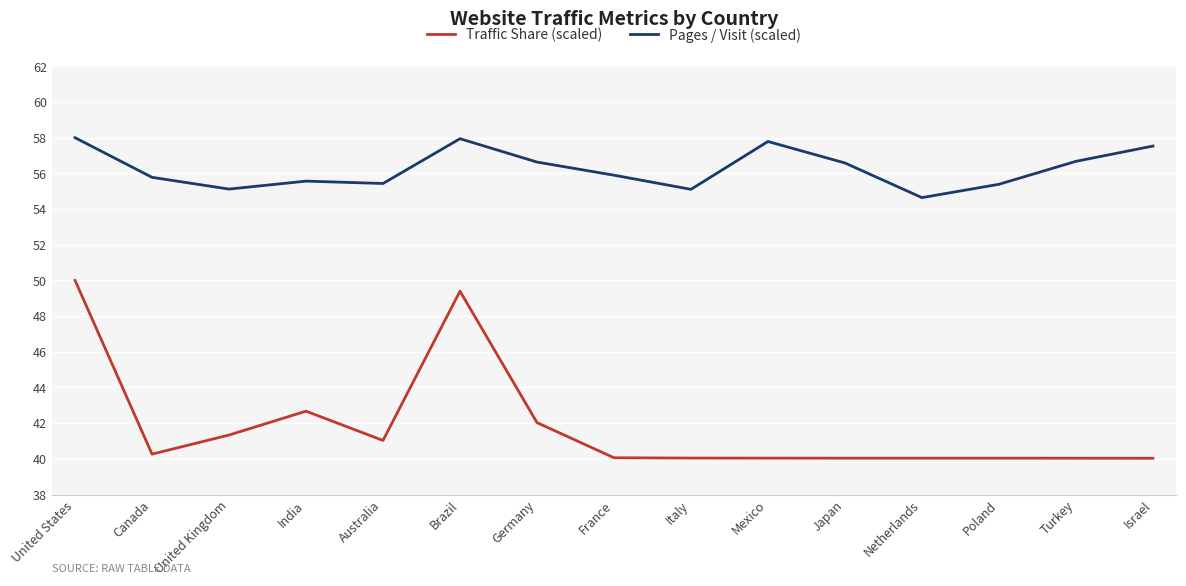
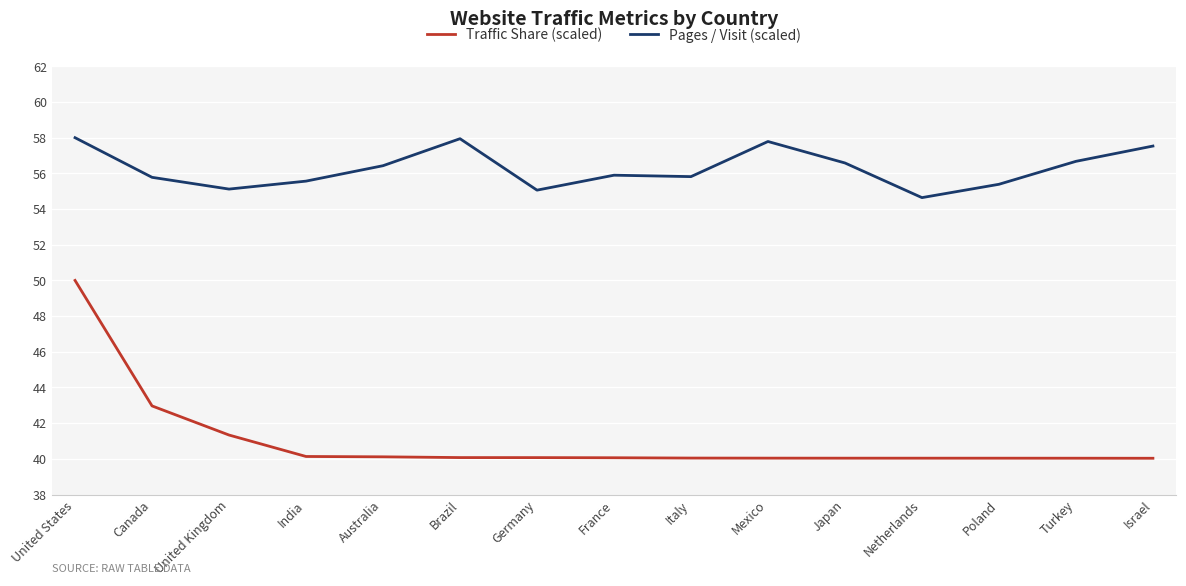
Traffic Share (scaled), Canada: 40.3 -> 43.0
Traffic Share (scaled), India: 42.7 -> 40.1
Traffic Share (scaled), Australia: 41.0 -> 40.1
Pages / Visit (scaled), Australia: 55.4 -> 56.4
Traffic Share (scaled), Brazil: 49.4 -> 40.1
Traffic Share (scaled), Germany: 42.0 -> 40.1
Pages / Visit (scaled), Germany: 56.6 -> 55.1
Pages / Visit (scaled), Italy: 55.1 -> 55.8
